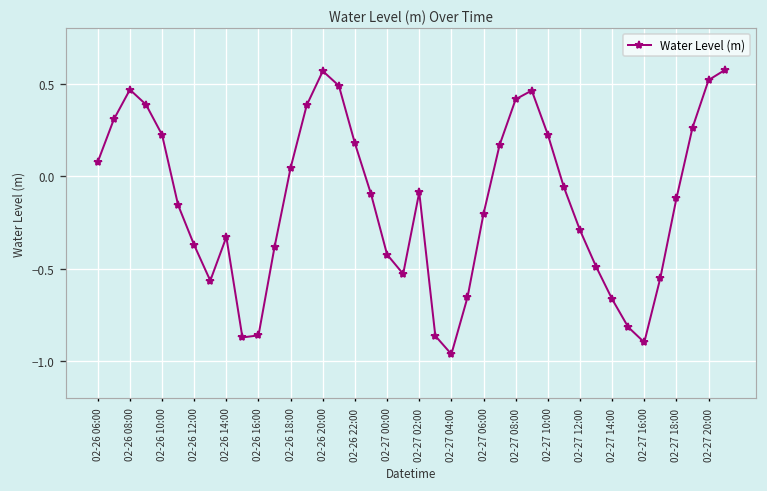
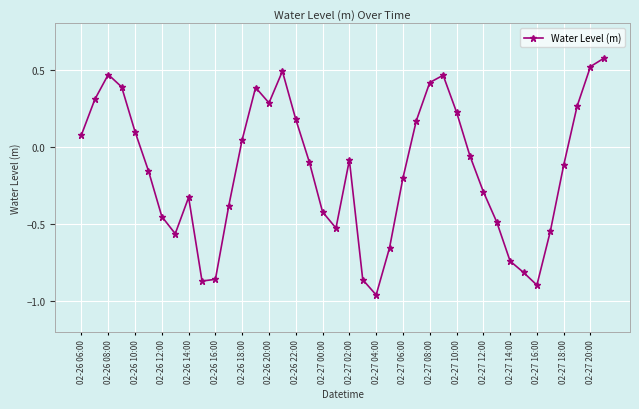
02-26 10:00: 0.22 -> 0.10
02-26 12:00: -0.37 -> -0.45
02-26 20:00: 0.57 -> 0.28
02-27 14:00: -0.66 -> -0.74
